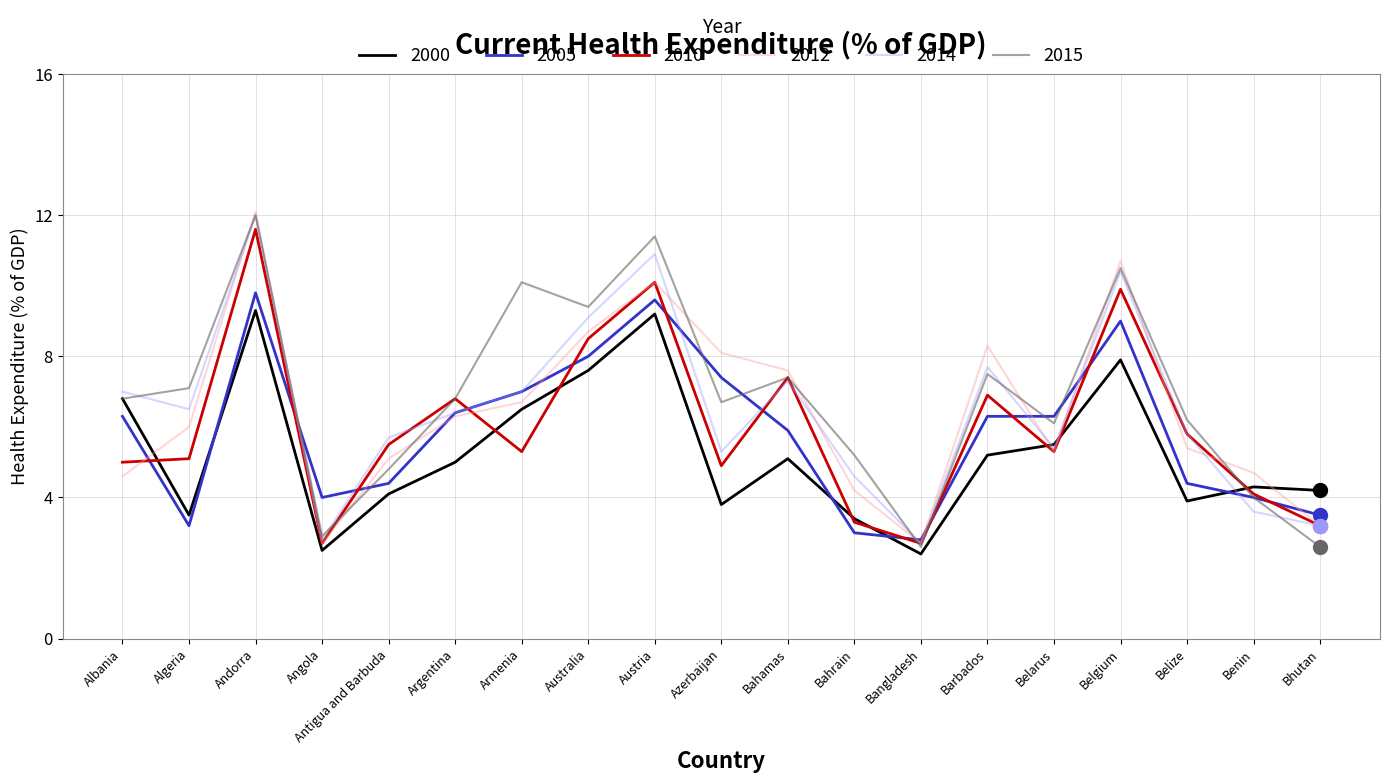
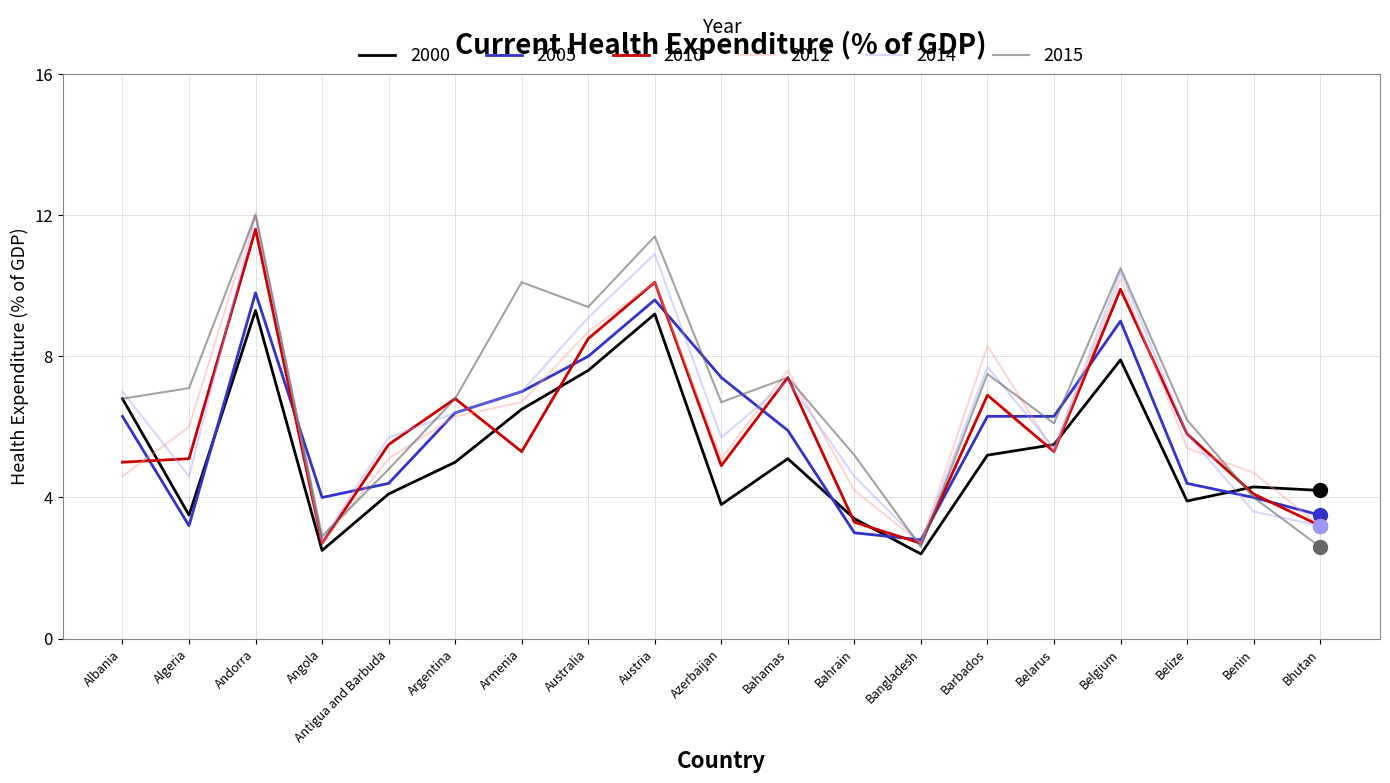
2014, Algeria: 6.5 -> 4.6
2012, Azerbaijan: 8.1 -> 5.1
2014, Azerbaijan: 5.3 -> 5.7
2012, Belgium: 10.7 -> 10.2
